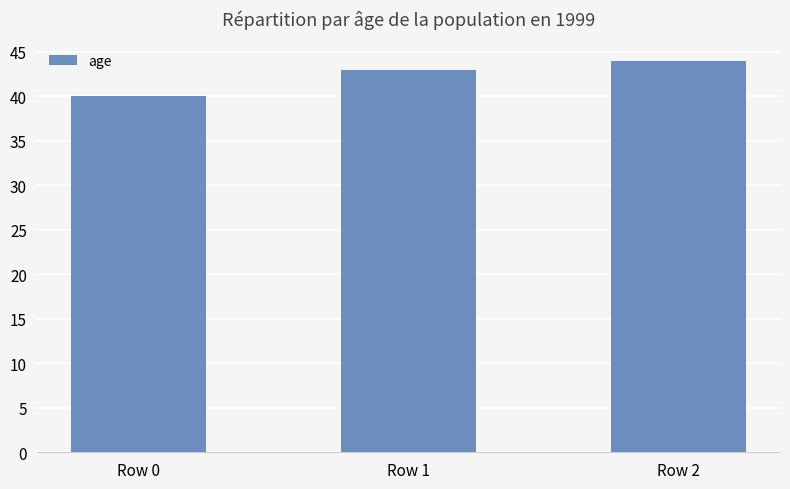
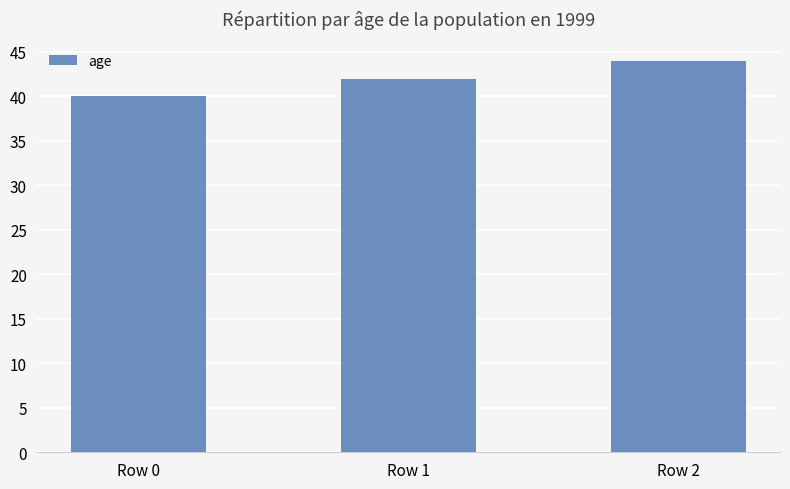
Row 1: 43 -> 42
